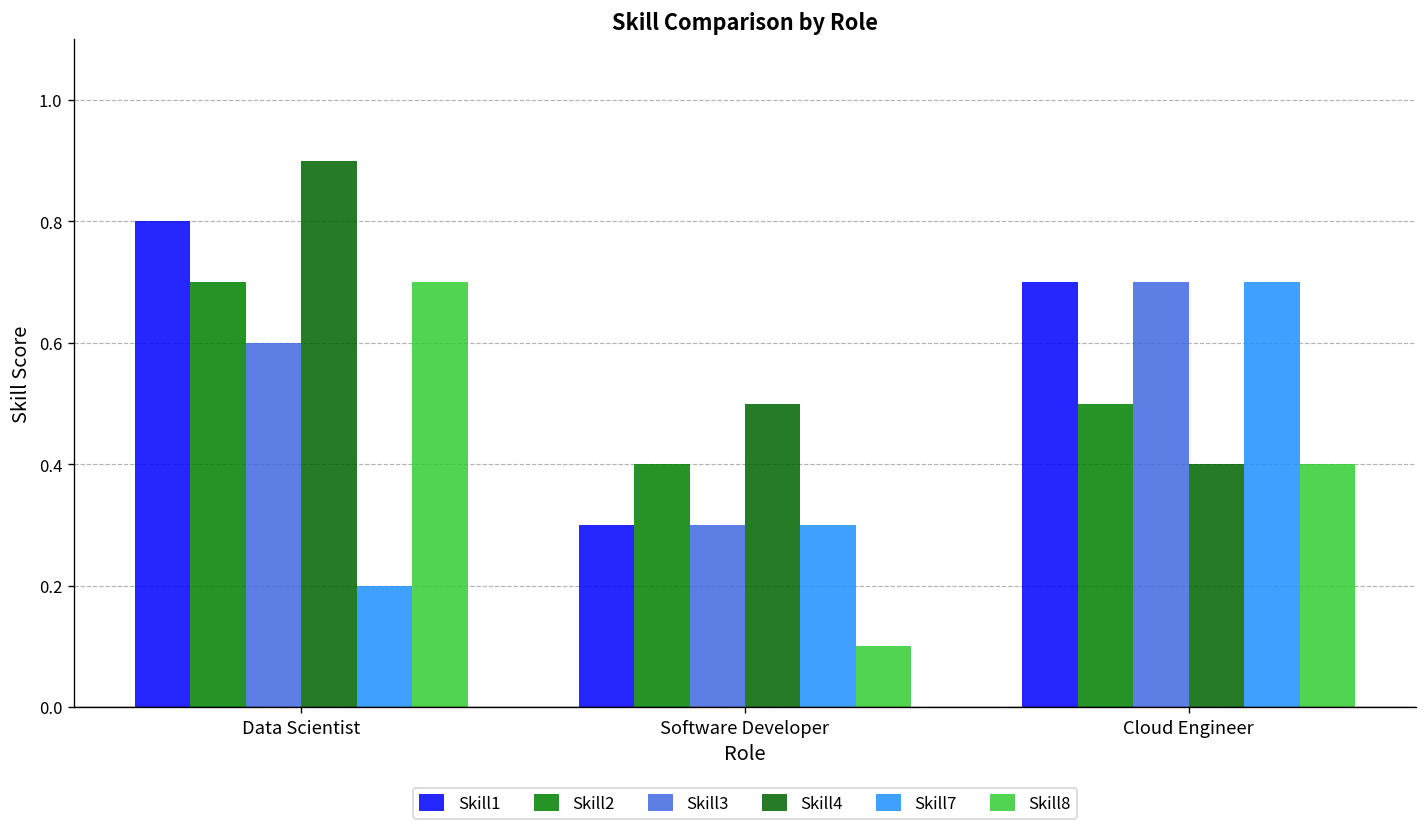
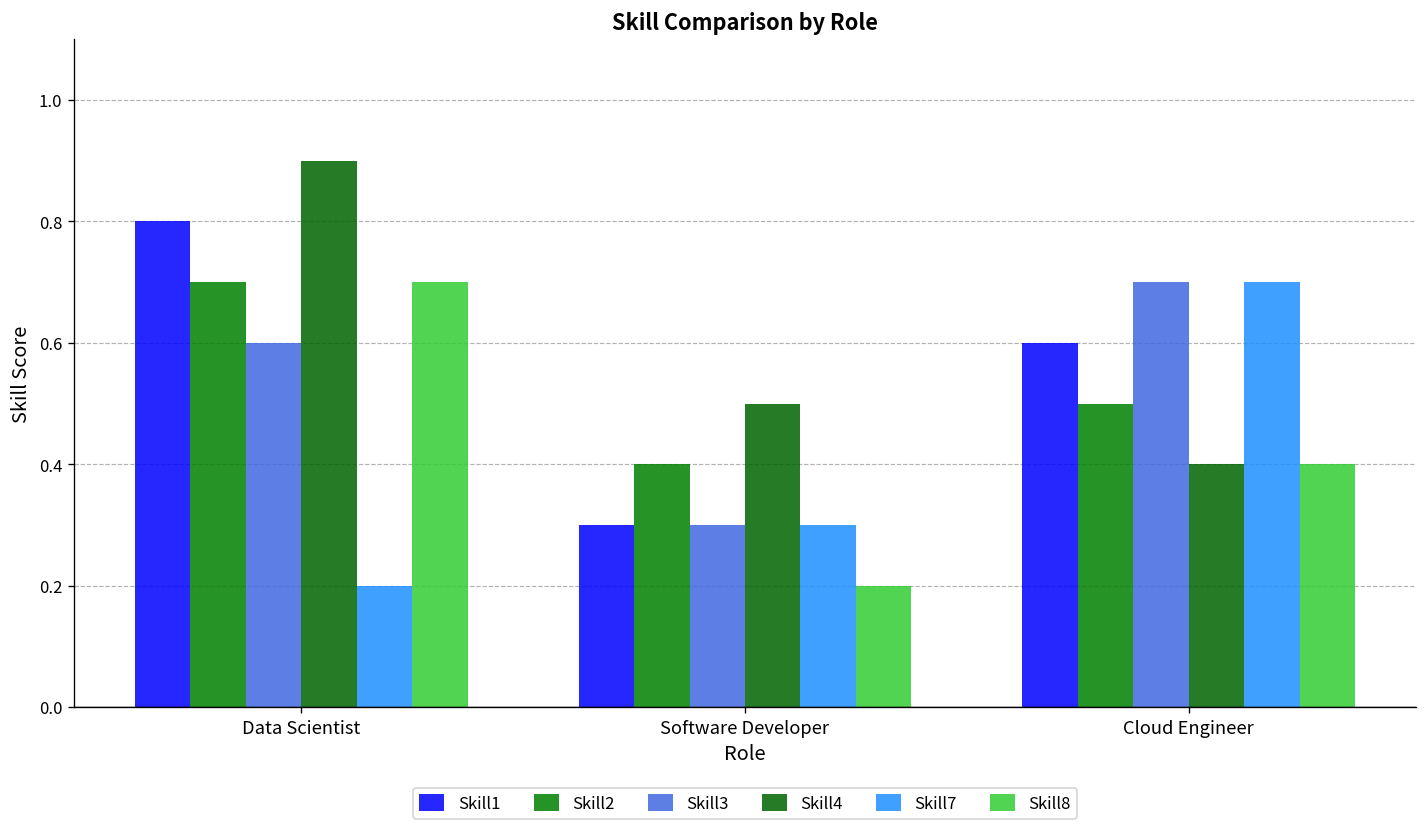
Skill8, Software Developer: 0.1 -> 0.2
Skill1, Cloud Engineer: 0.7 -> 0.6
